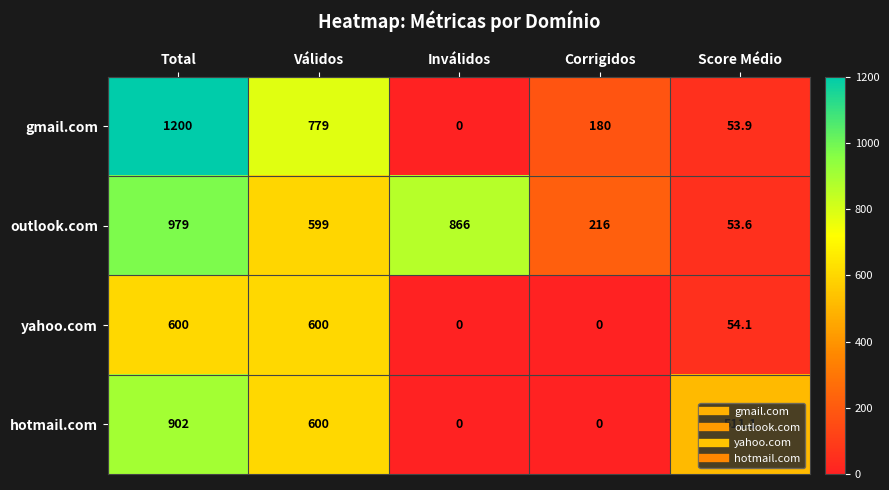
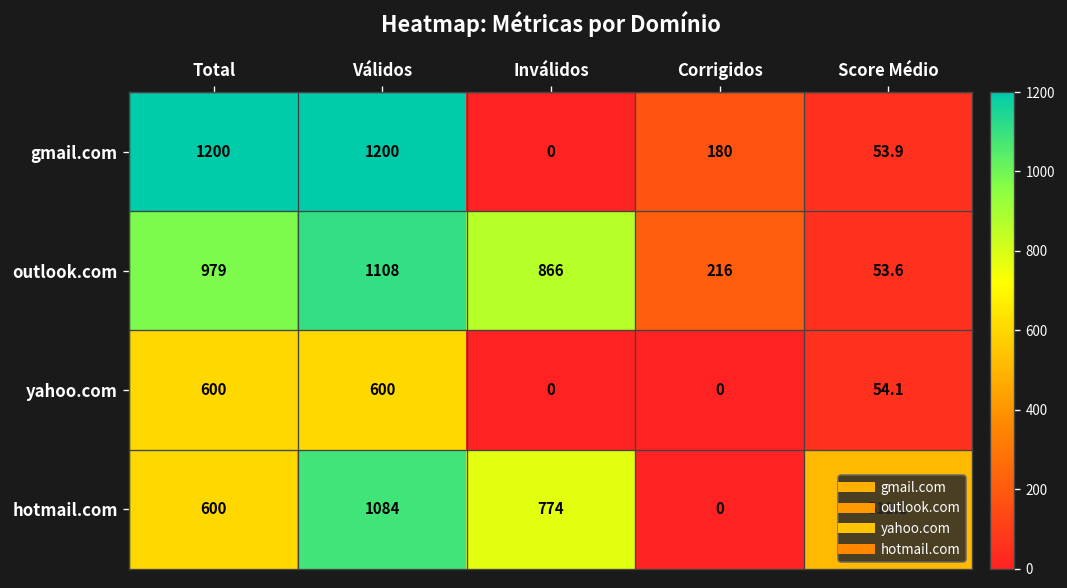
gmail.com, Válidos: 779 -> 1200
outlook.com, Válidos: 599 -> 1108
hotmail.com, Total: 902 -> 600
hotmail.com, Válidos: 600 -> 1084
hotmail.com, Inválidos: 0 -> 774
